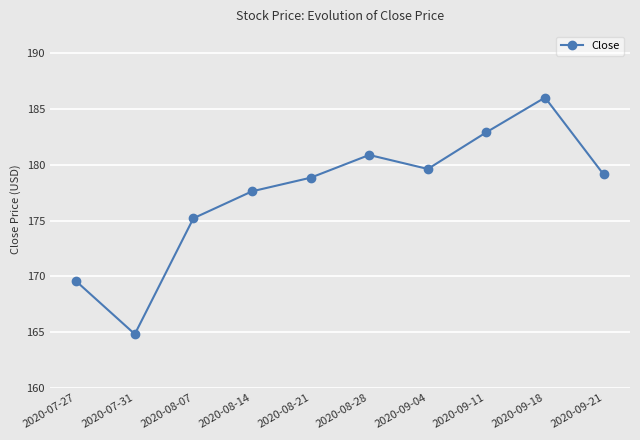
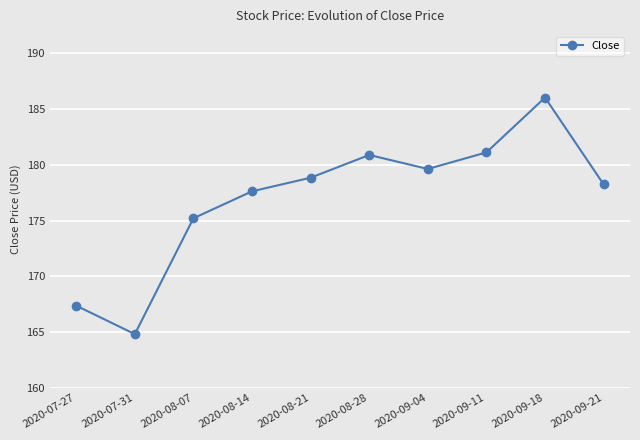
2020-07-27: 169.6 -> 167.4
2020-09-11: 182.9 -> 181.1
2020-09-21: 179.1 -> 178.3
